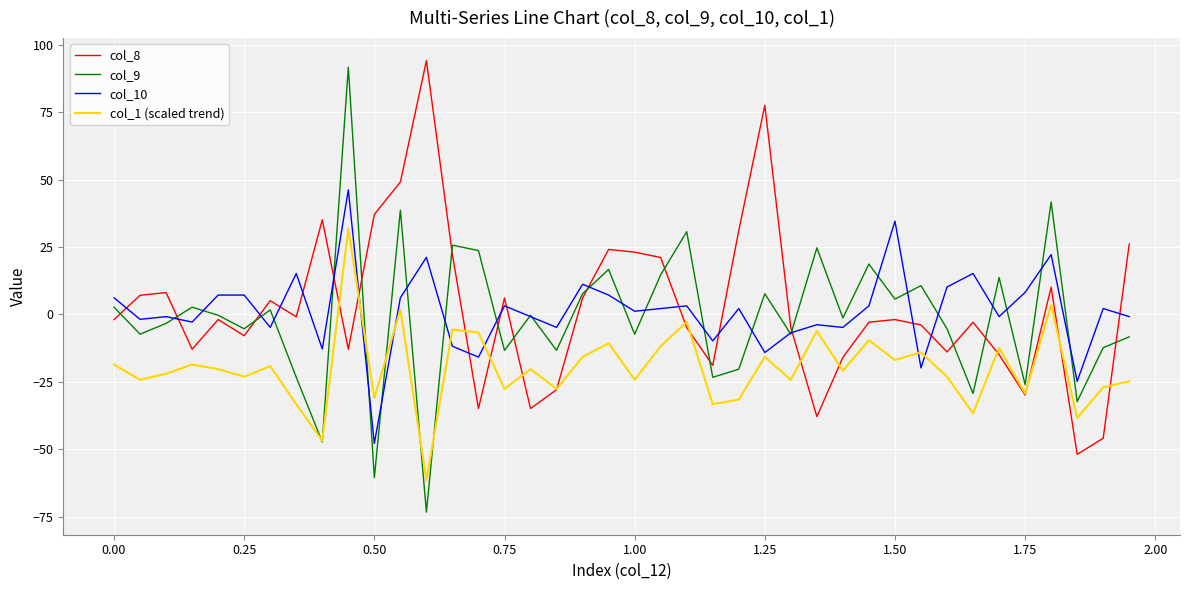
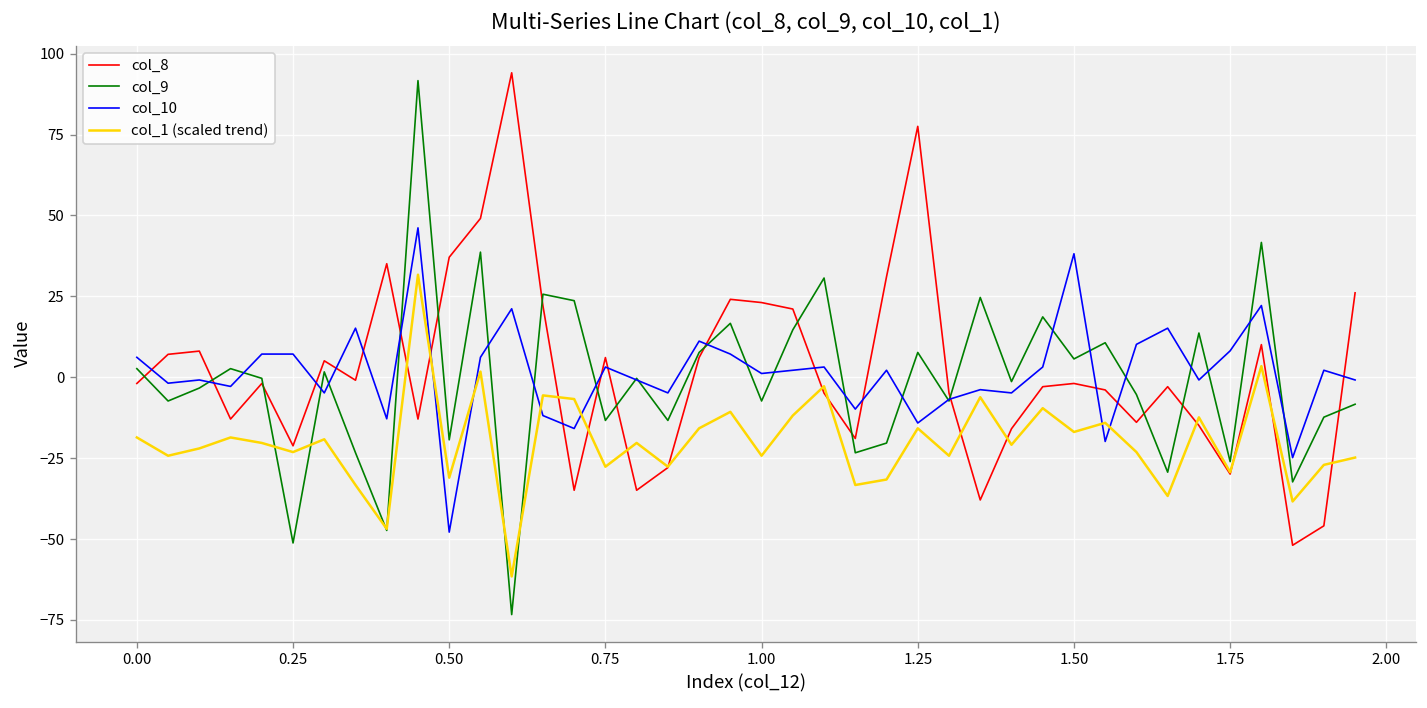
col_8, 0.25: -8 -> -21
col_9, 0.25: -5 -> -51
col_9, 0.50: -61 -> -19
col_10, 1.50: 35 -> 38
